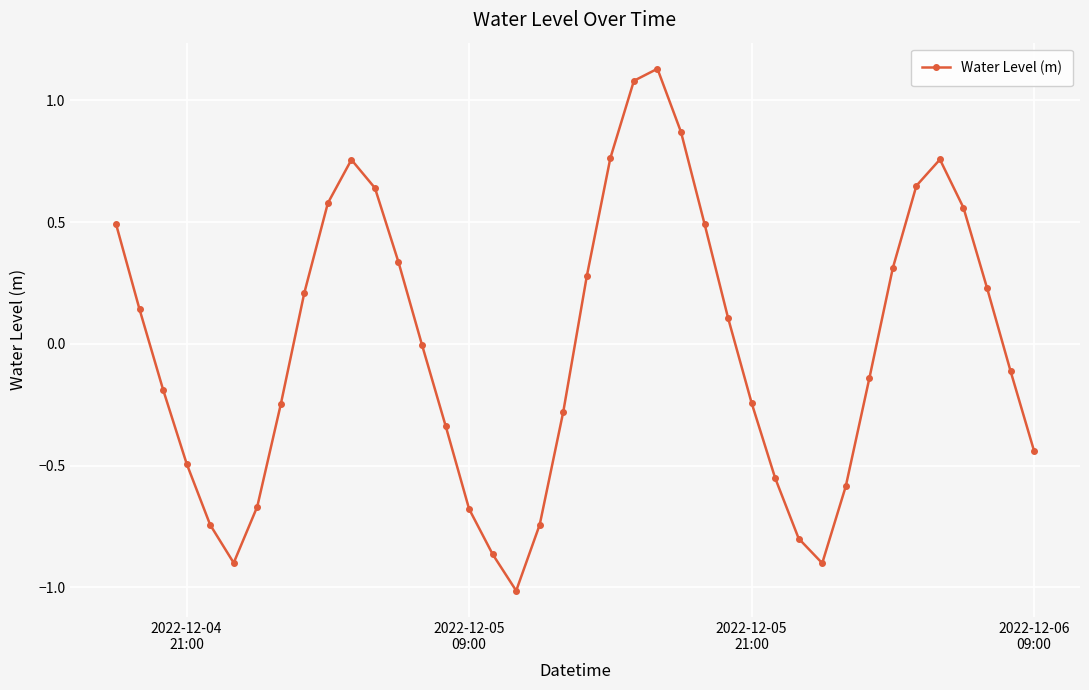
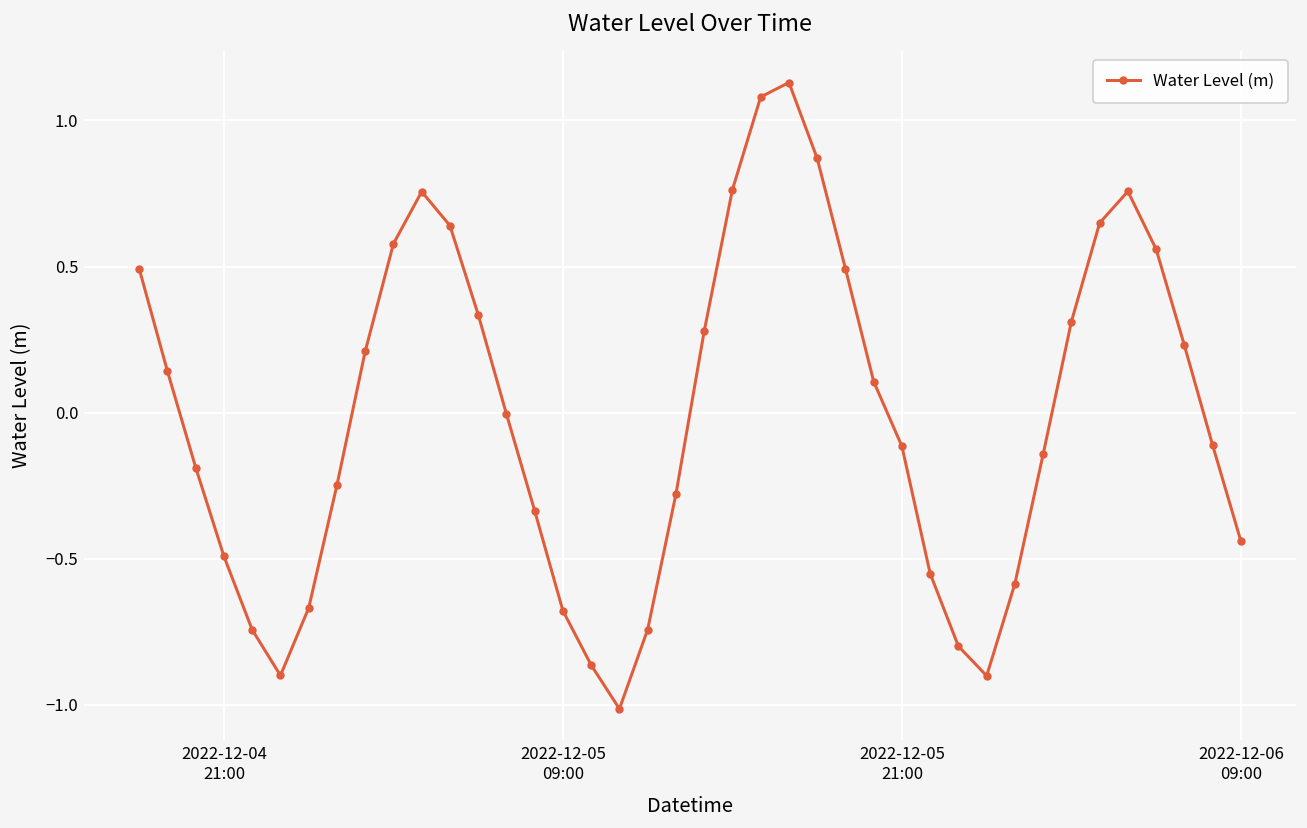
2022-12-05 21:00: -0.24 -> -0.12
